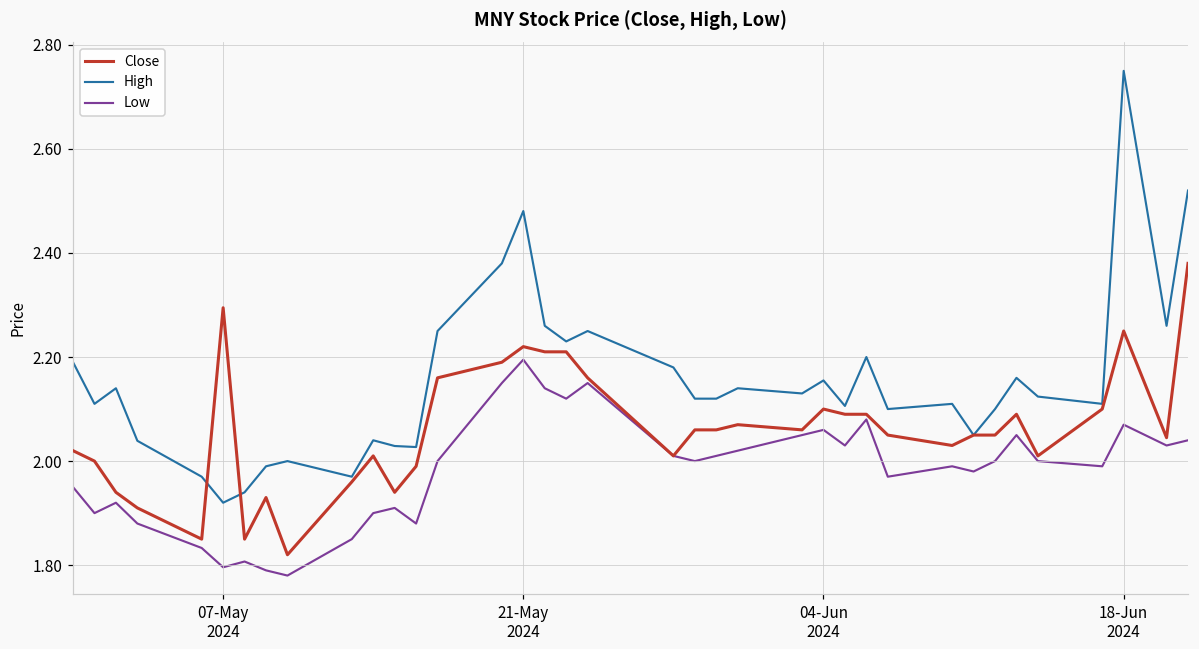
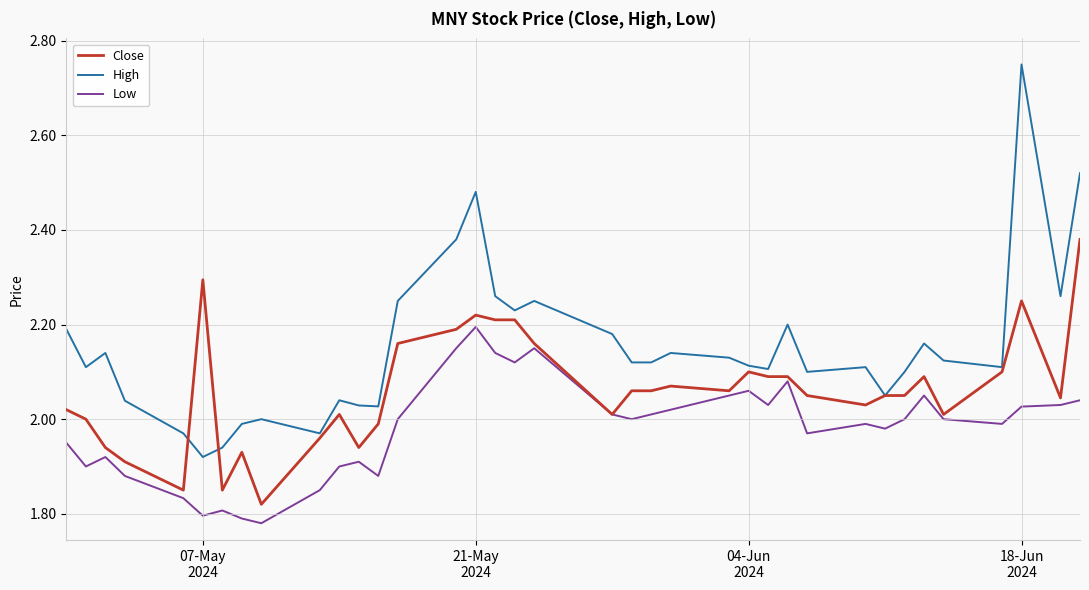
High, 04-Jun 2024: 2.15 -> 2.11
Low, 18-Jun 2024: 2.07 -> 2.03
